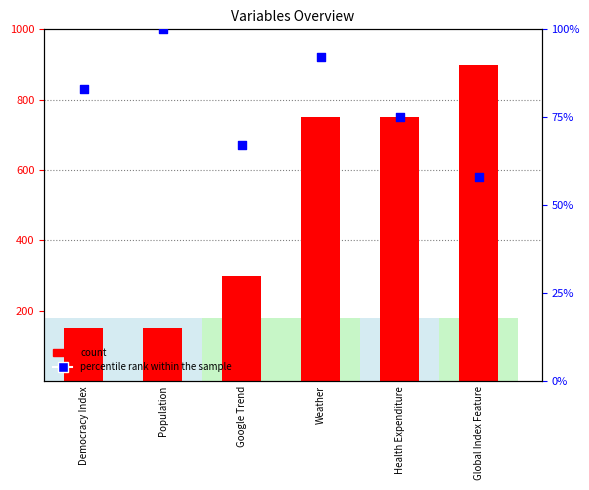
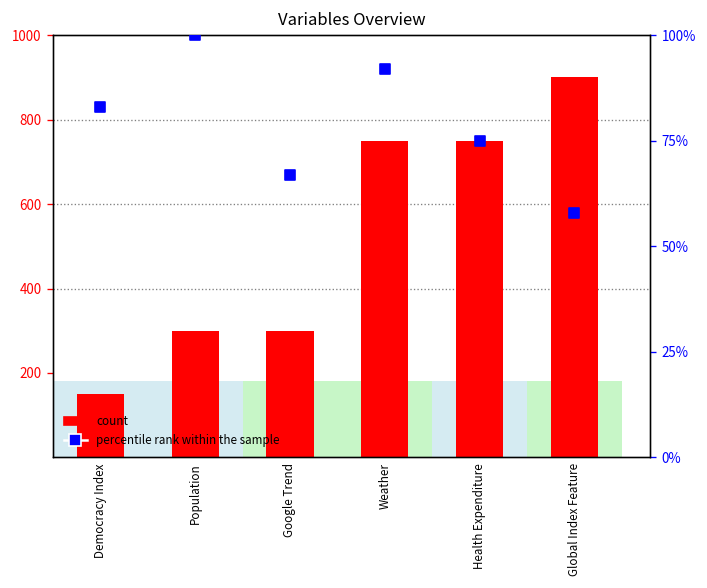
count, Population: 150 -> 300
